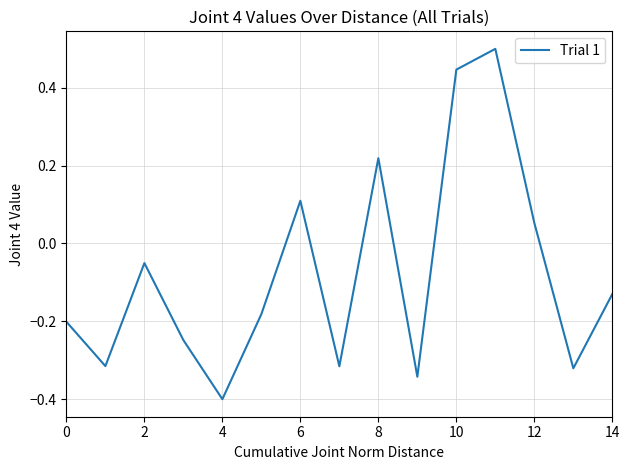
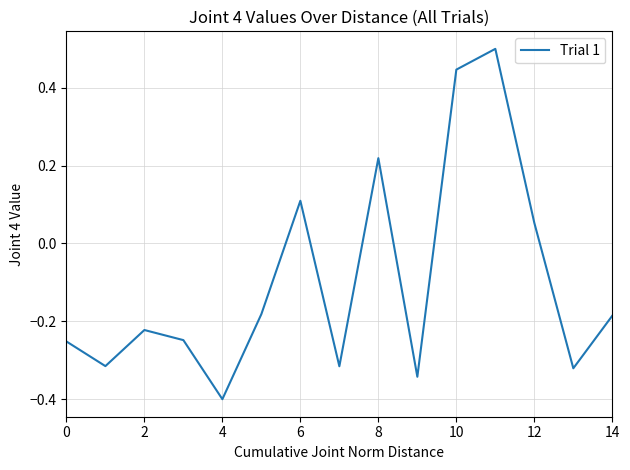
0: -0.20 -> -0.25
2: -0.05 -> -0.22
14: -0.13 -> -0.19
